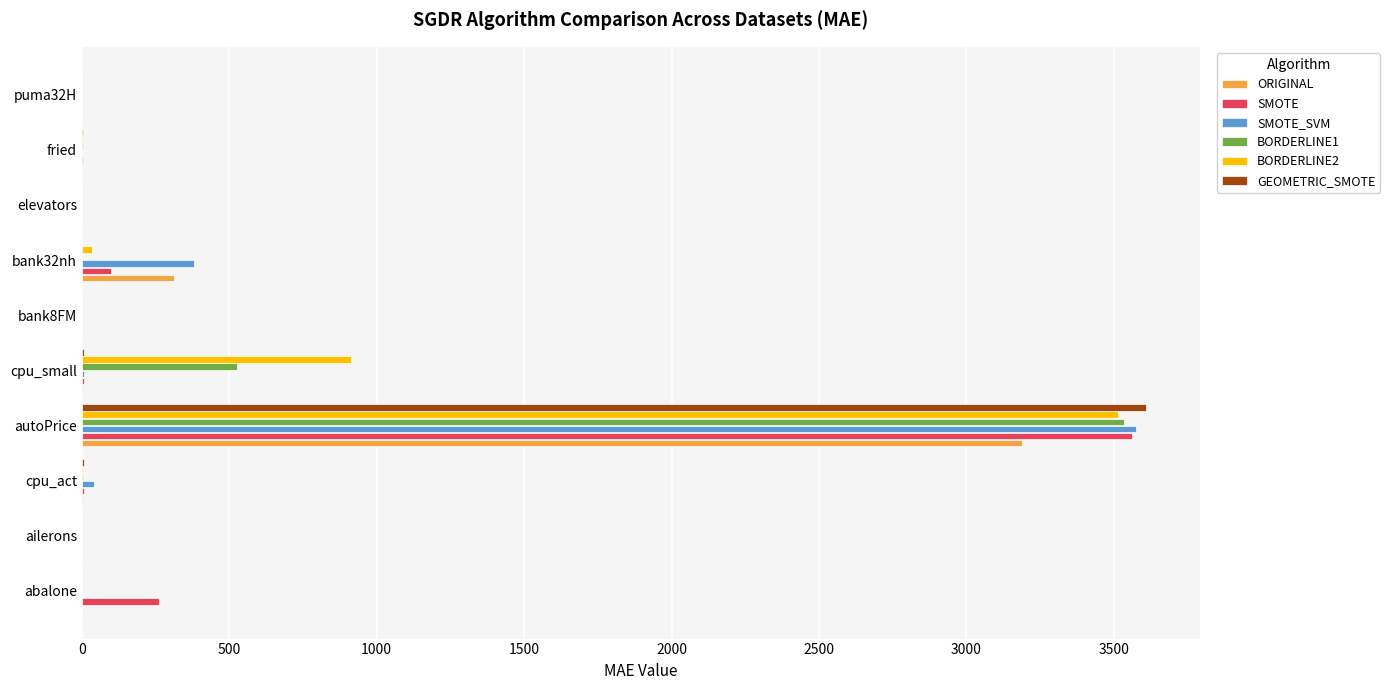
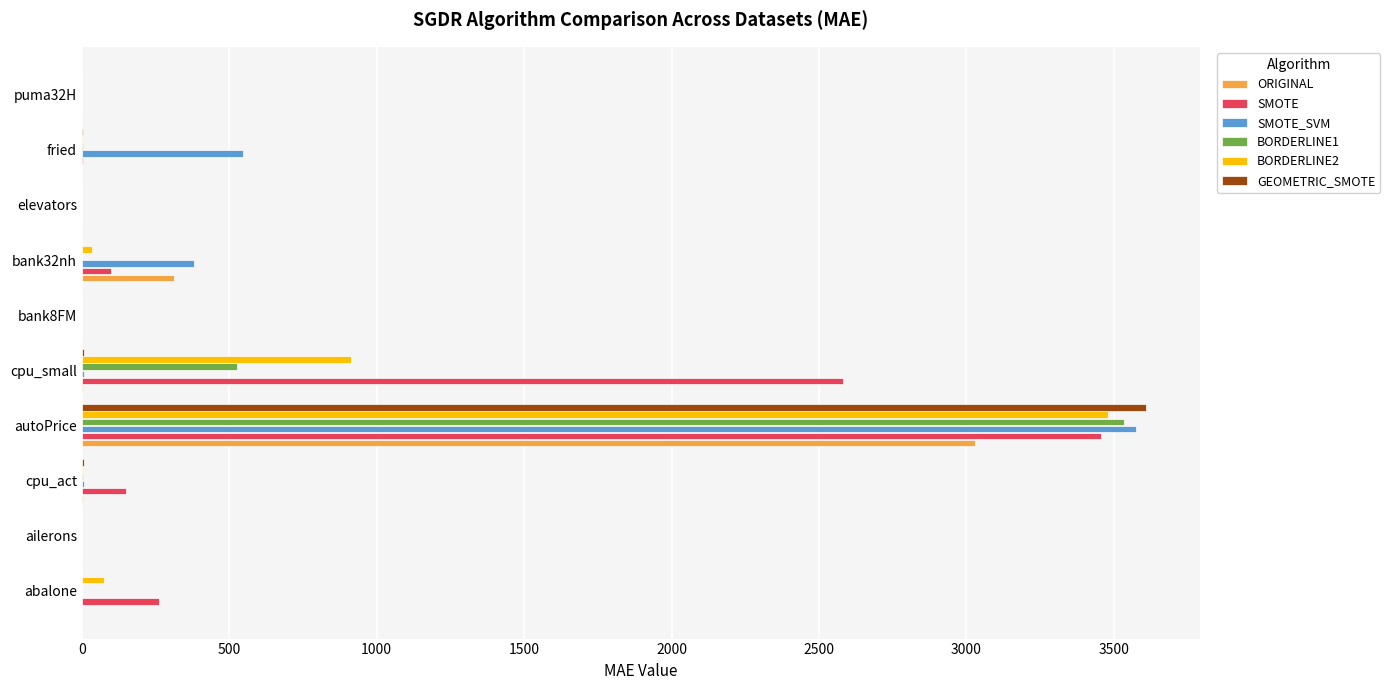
SMOTE_SVM, fried: 0 -> 550
SMOTE, cpu_small: 10 -> 2580
BORDERLINE2, autoPrice: 3510 -> 3480
SMOTE, autoPrice: 3560 -> 3450
ORIGINAL, autoPrice: 3190 -> 3030
SMOTE_SVM, cpu_act: 40 -> 10
SMOTE, cpu_act: 10 -> 150
BORDERLINE2, abalone: 0 -> 70
